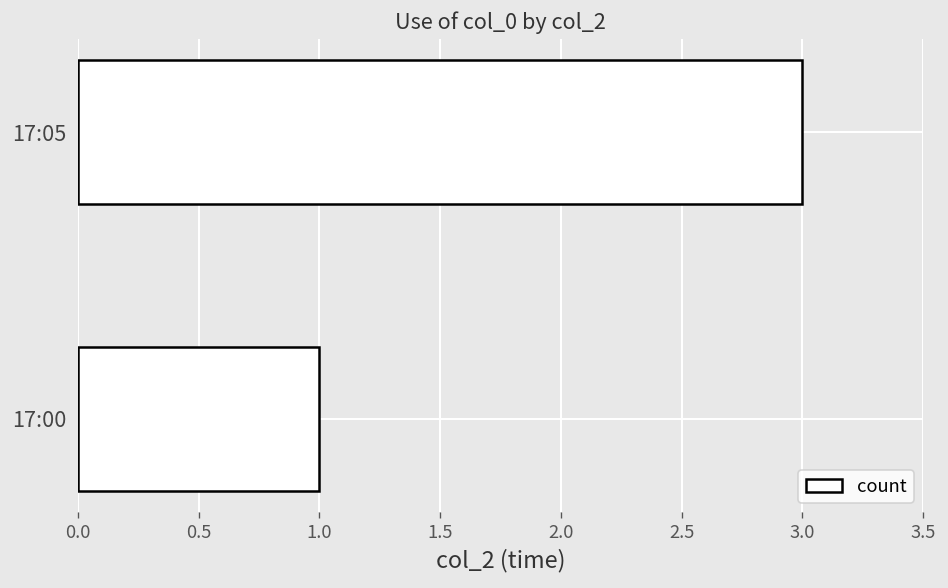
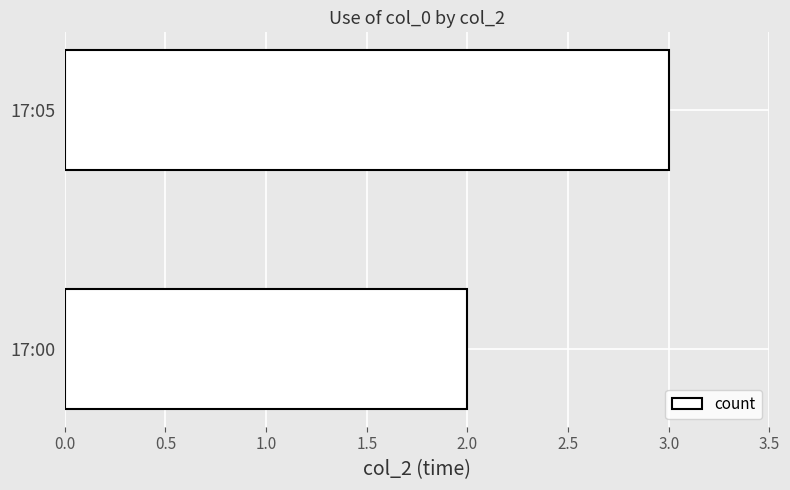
17:00: 1 -> 2
